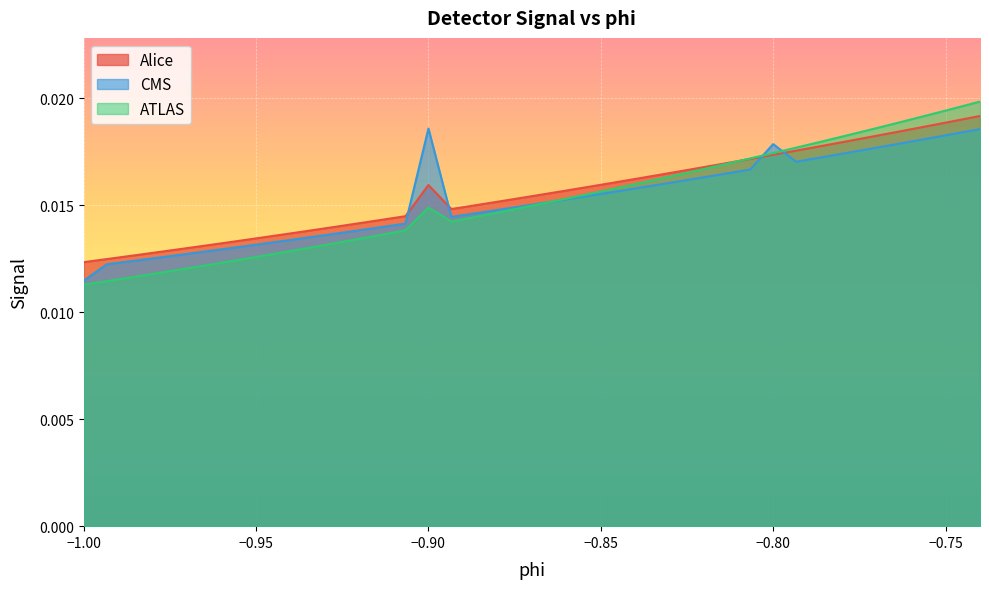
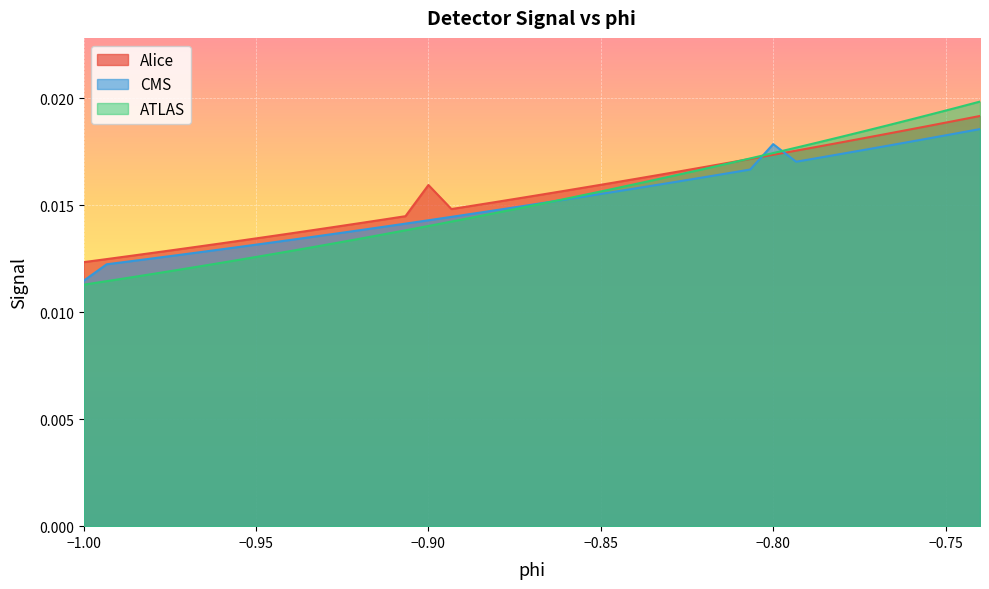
CMS, −0.90: 0.0186 -> 0.0143
ATLAS, −0.90: 0.0149 -> 0.0140
